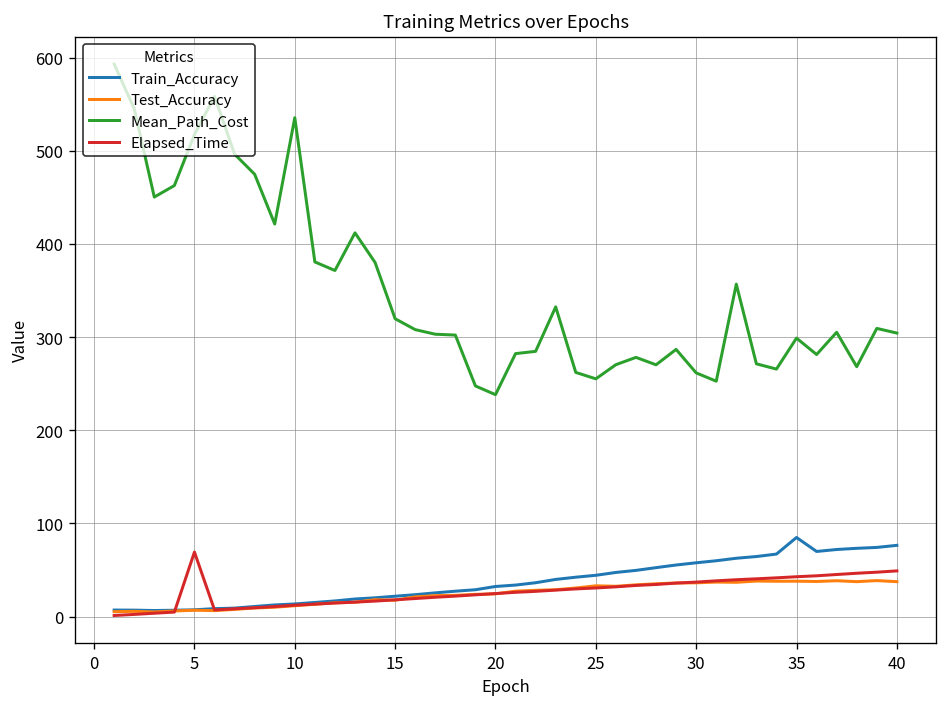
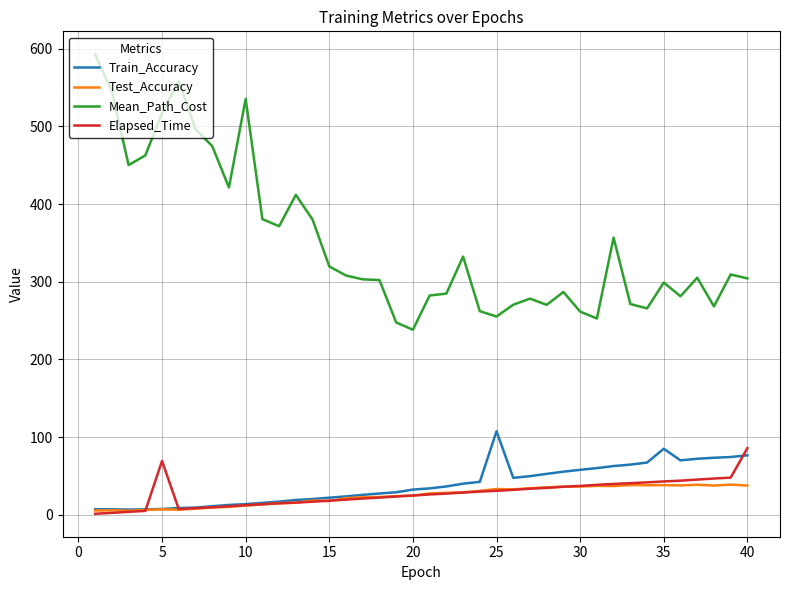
Train_Accuracy, 25: 40 -> 110
Elapsed_Time, 40: 50 -> 90
